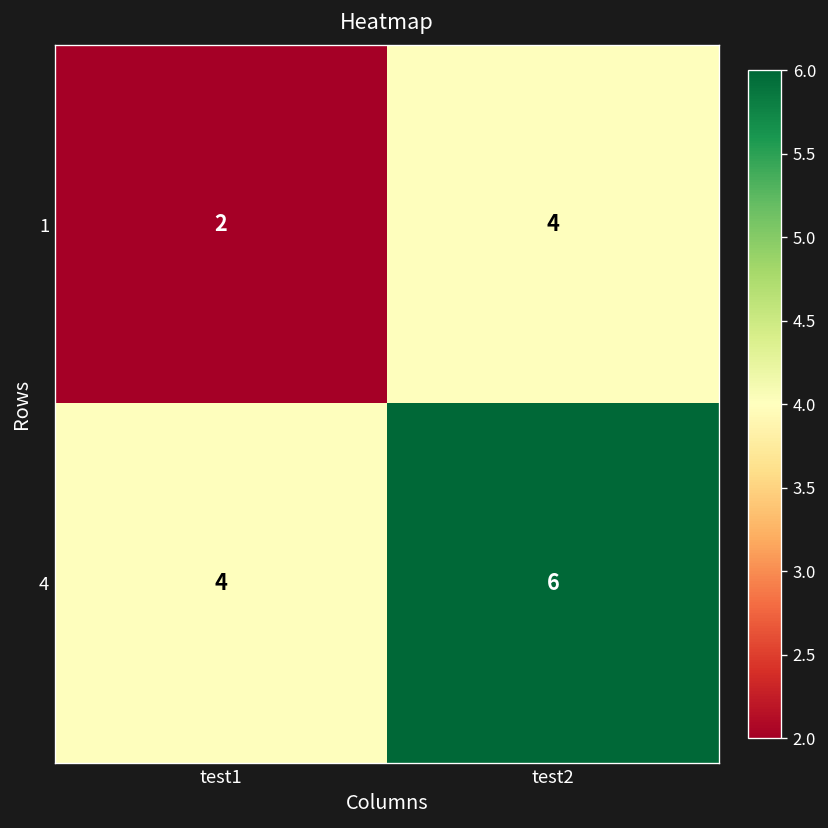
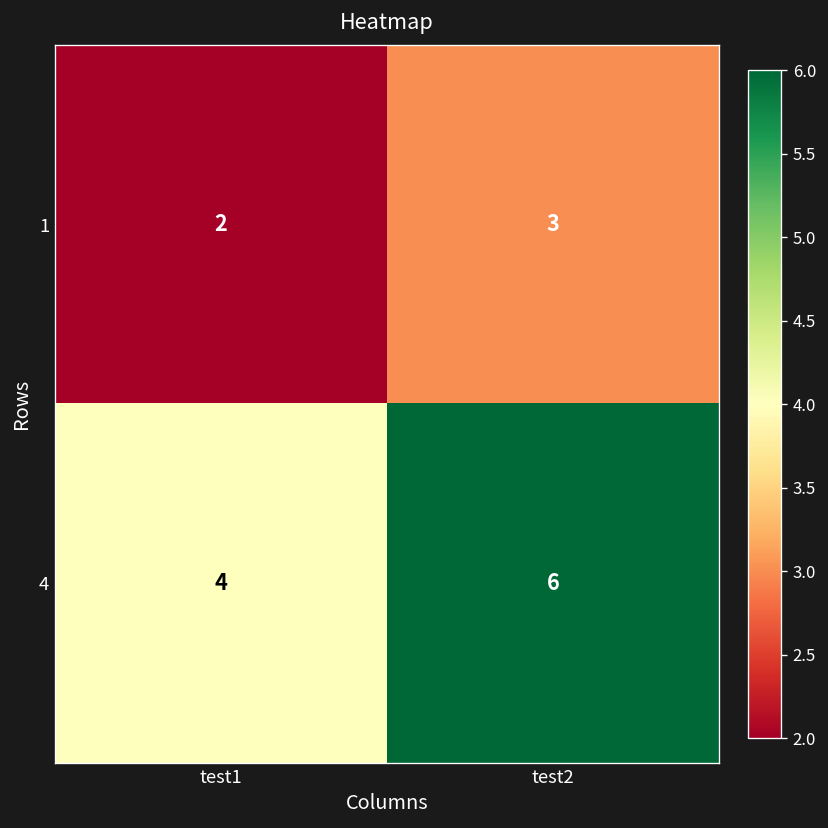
1, test2: 4 -> 3
